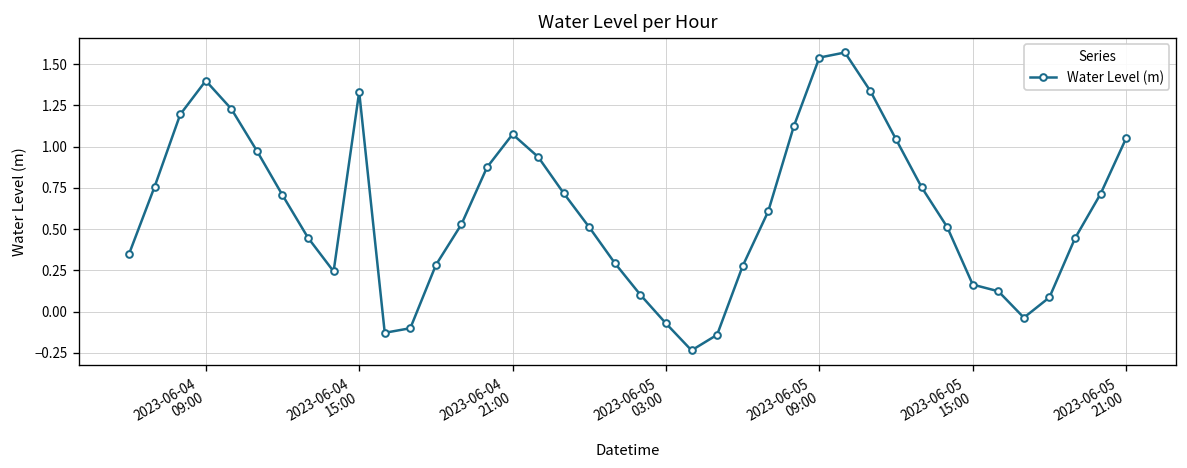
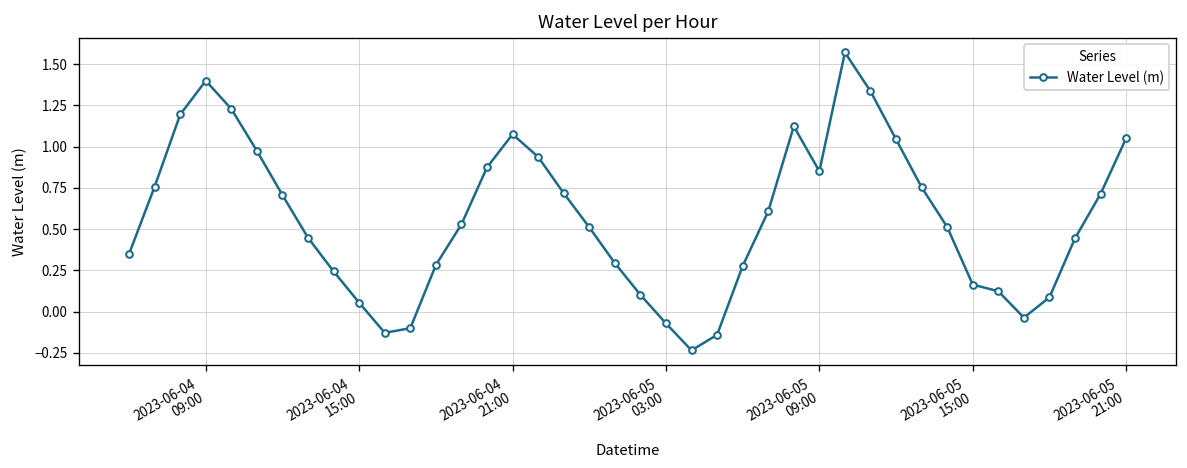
2023-06-04 15:00: 1.33 -> 0.05
2023-06-05 09:00: 1.54 -> 0.85
